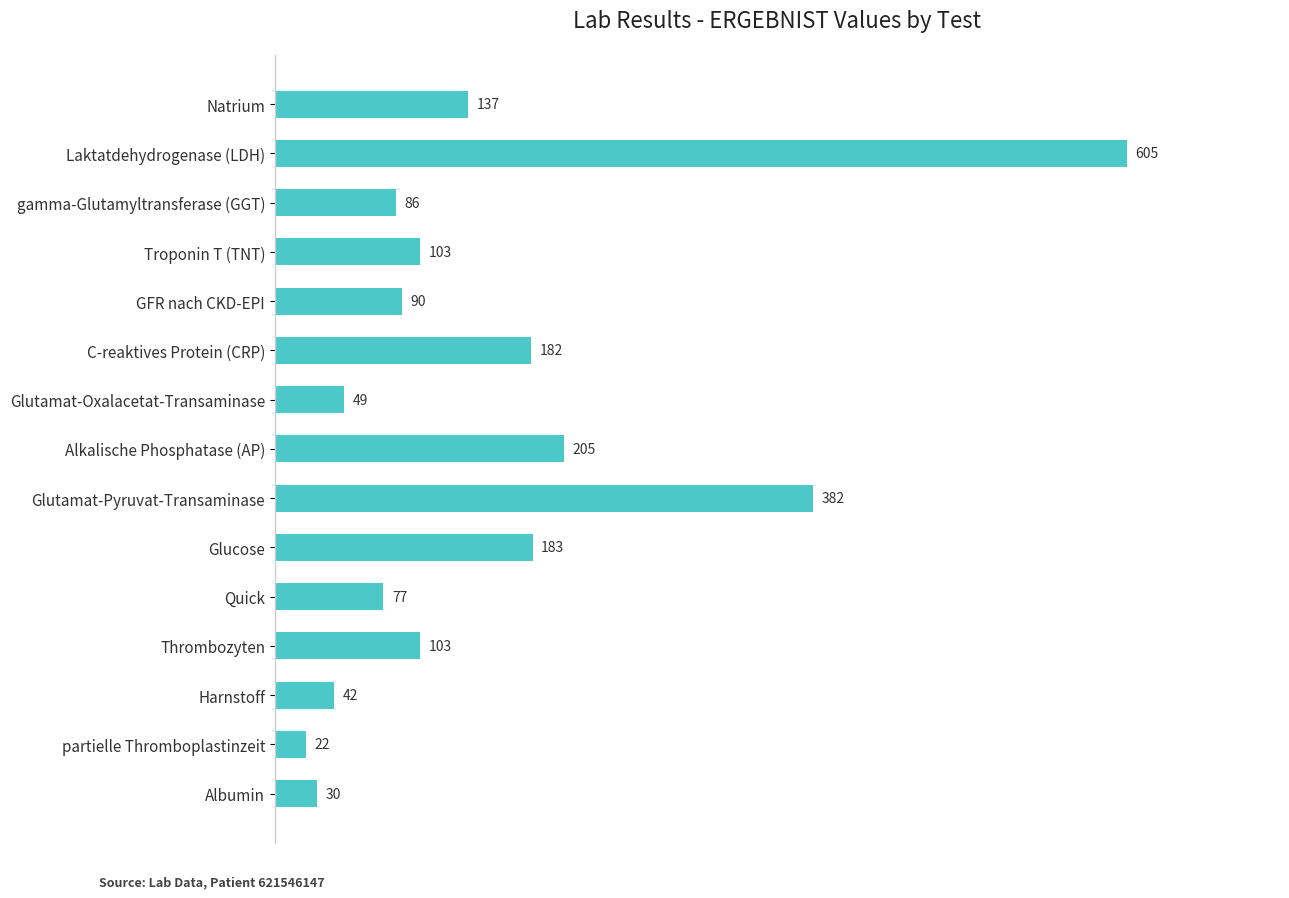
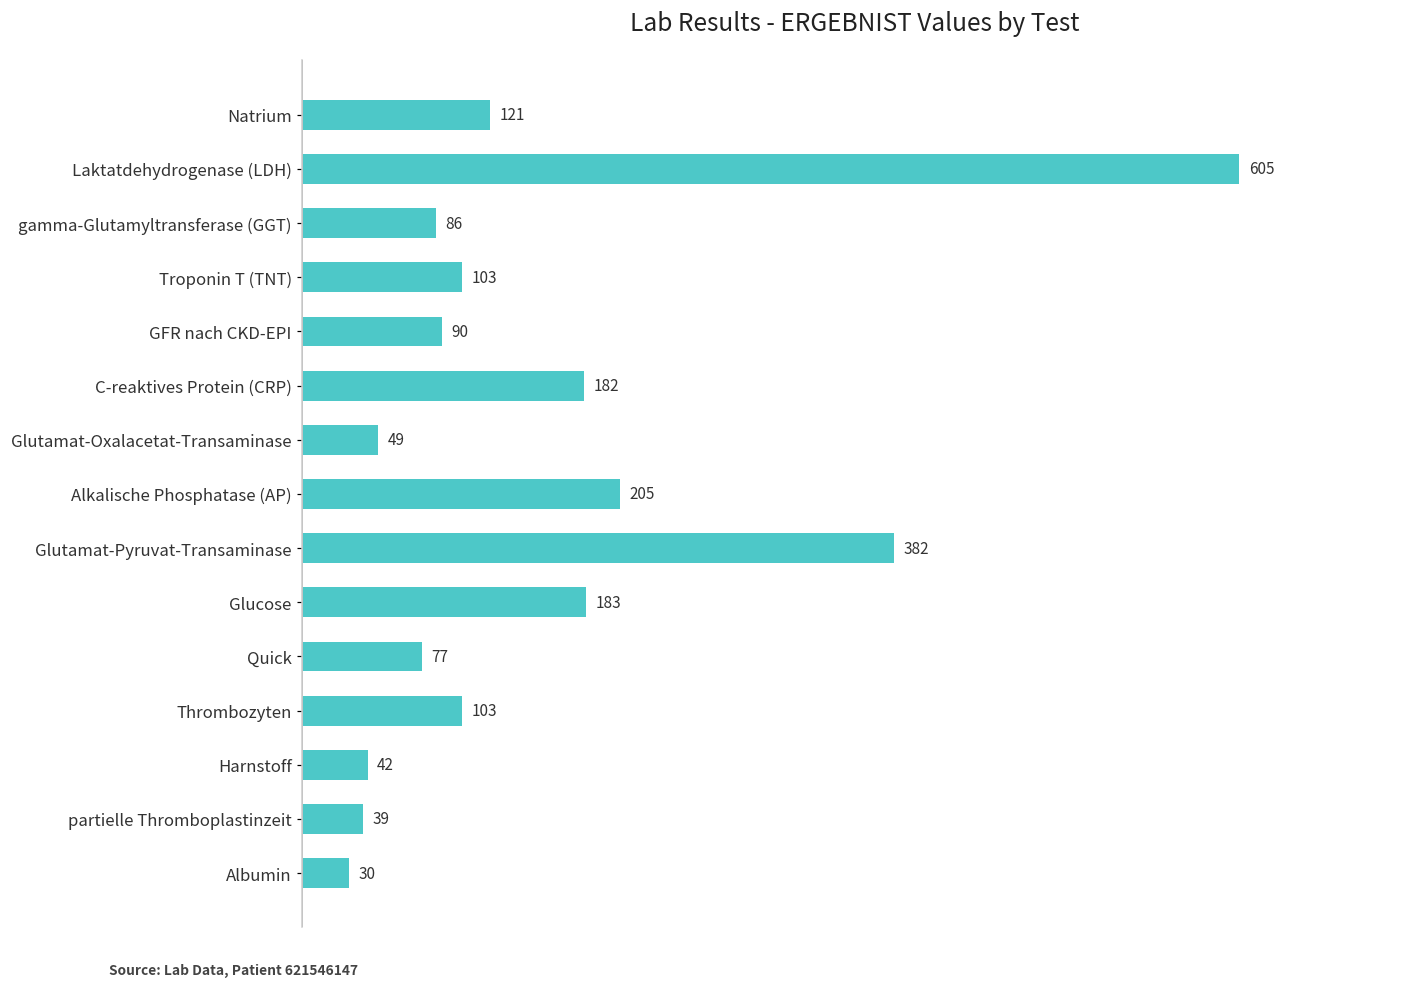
Natrium: 137 -> 121
partielle Thromboplastinzeit: 22 -> 39
